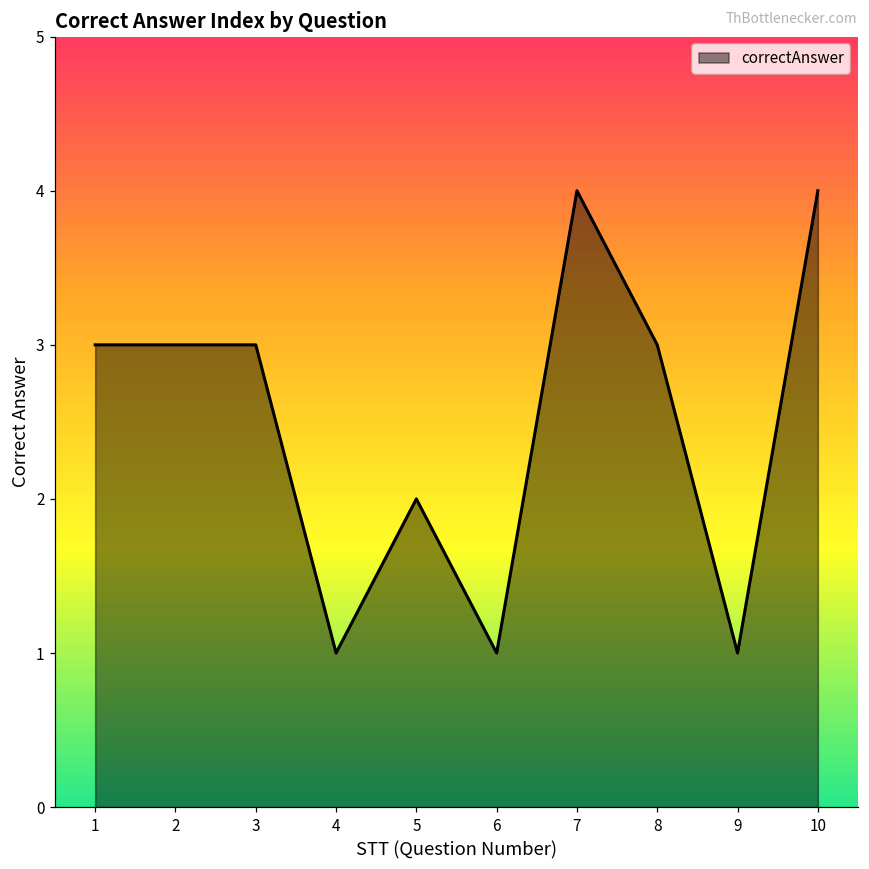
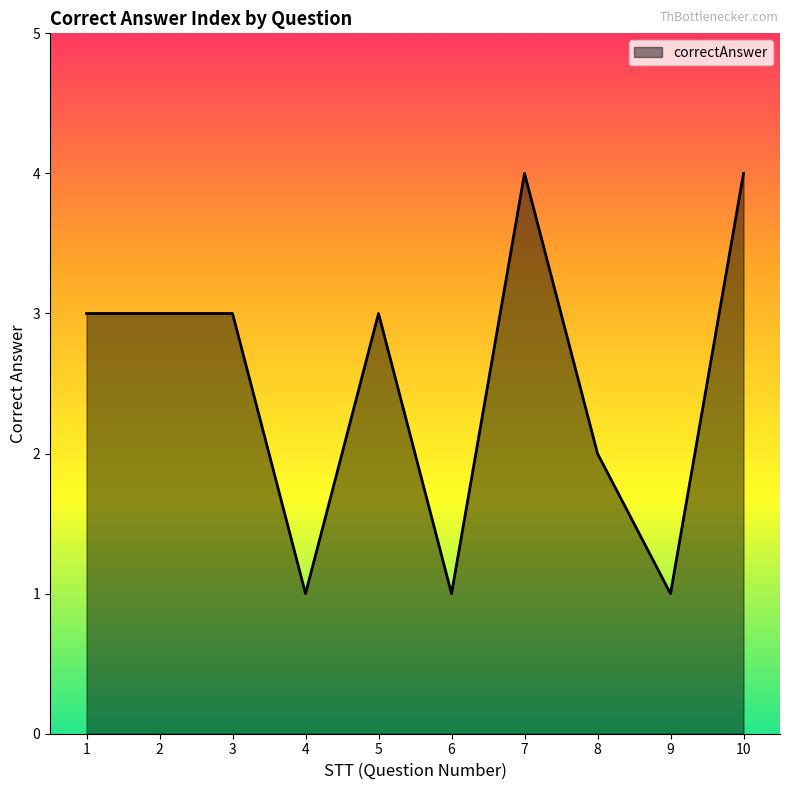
5: 2 -> 3
8: 3 -> 2
